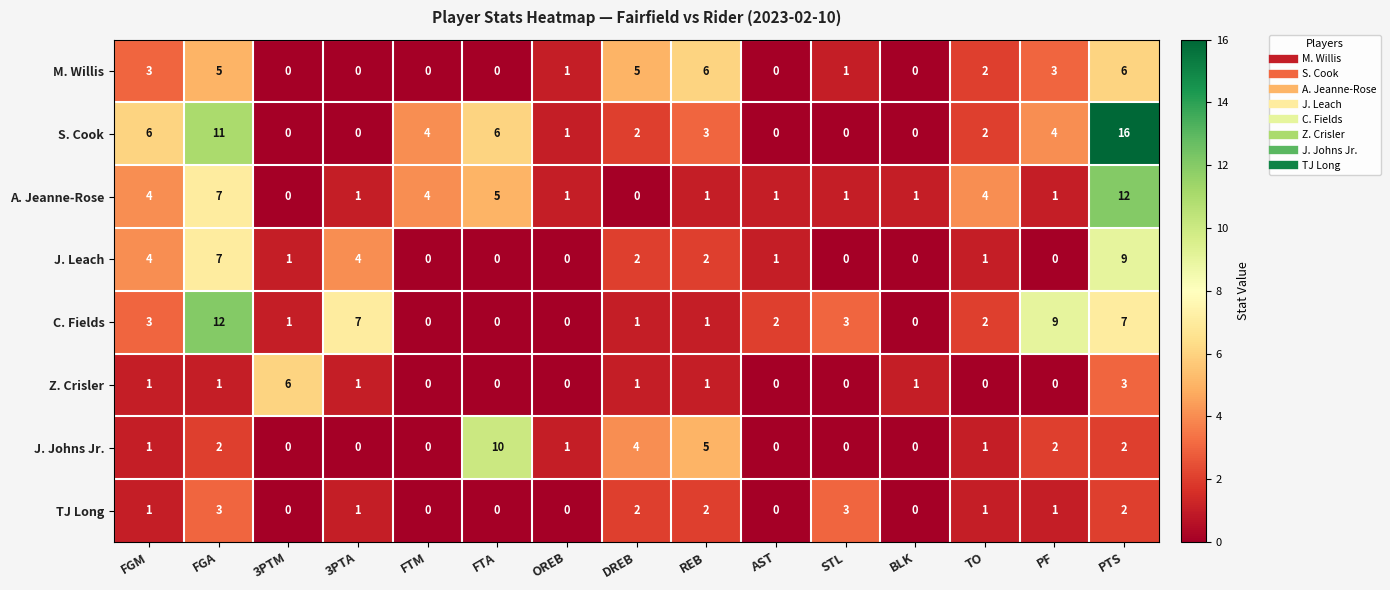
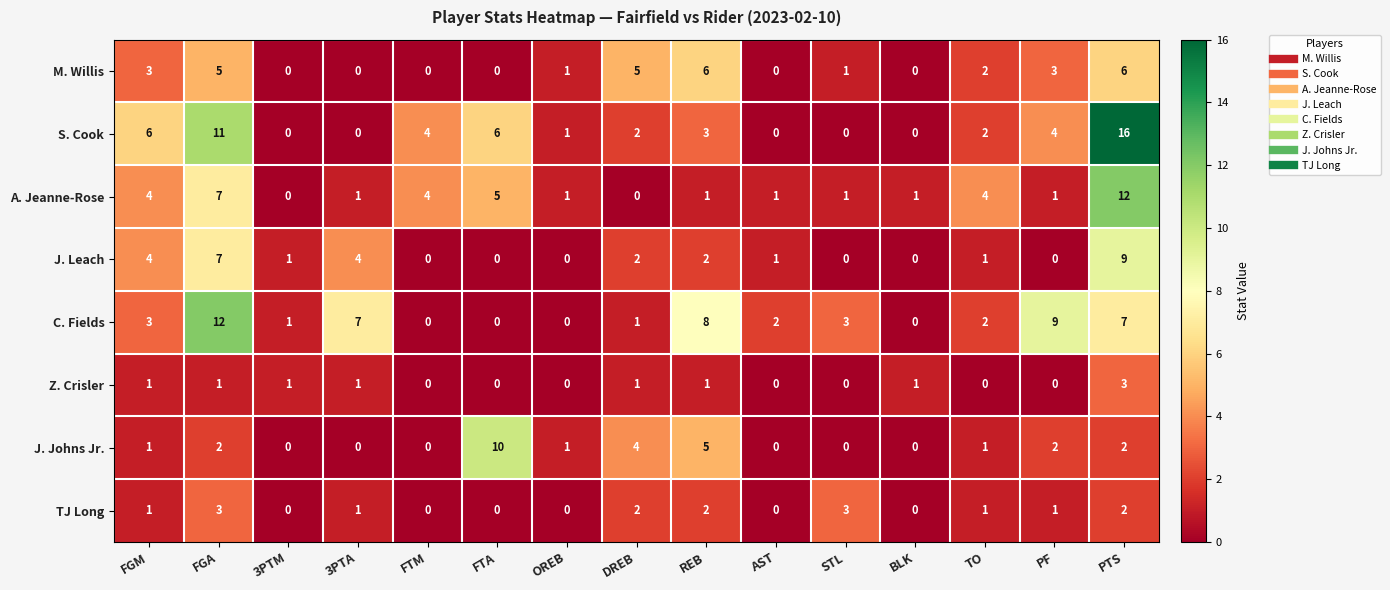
C. Fields, REB: 1 -> 8
Z. Crisler, 3PTM: 6 -> 1
